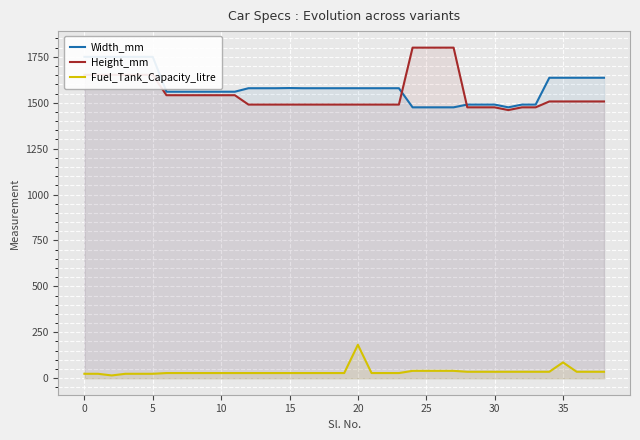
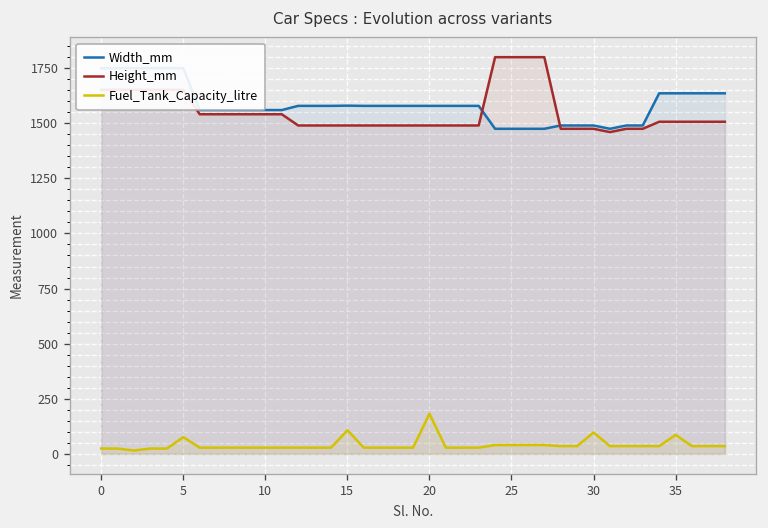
Fuel_Tank_Capacity_litre, 5: 20 -> 80
Fuel_Tank_Capacity_litre, 15: 30 -> 110
Fuel_Tank_Capacity_litre, 30: 40 -> 100
